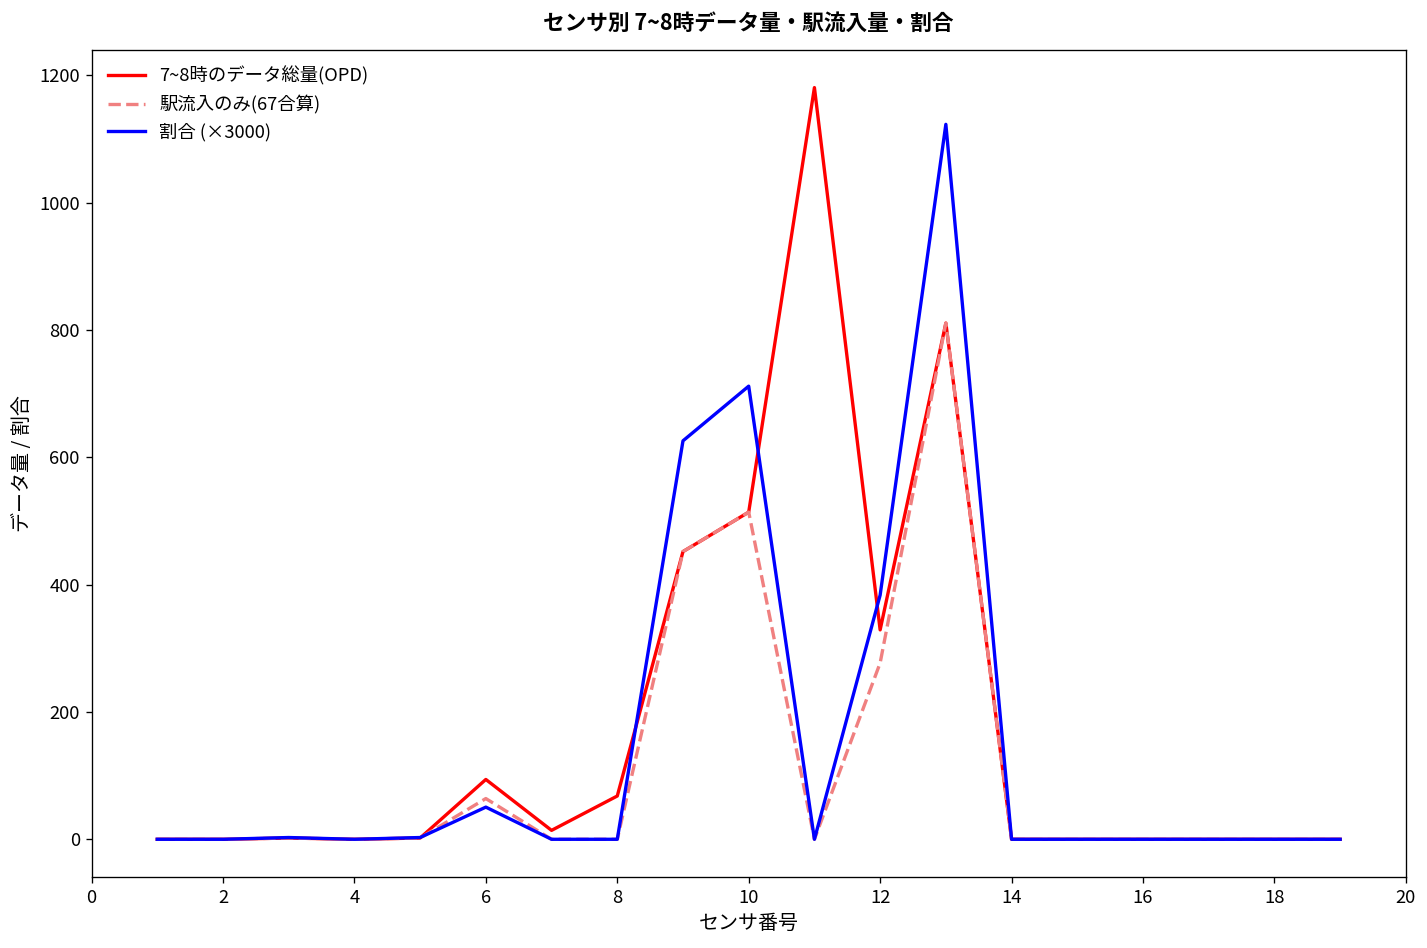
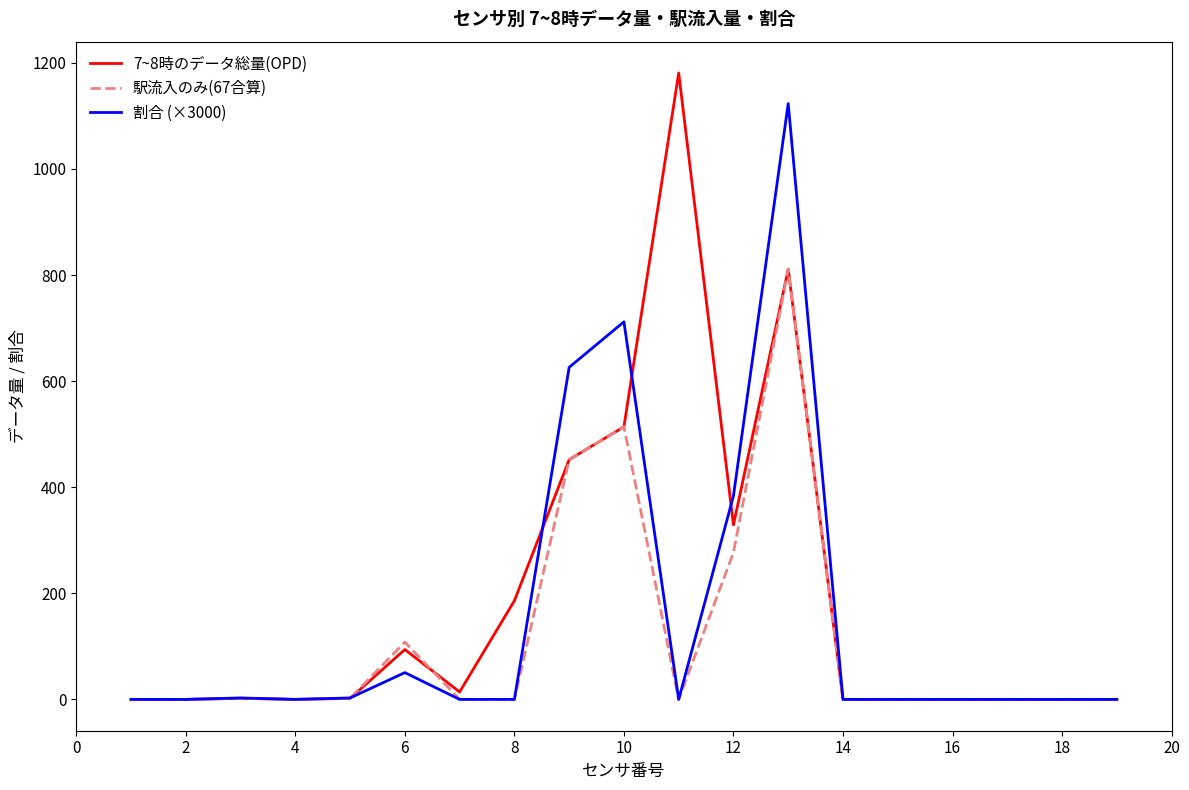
駅流入のみ(67合算), 6: 60 -> 110
7~8時のデータ総量(OPD), 8: 70 -> 190
